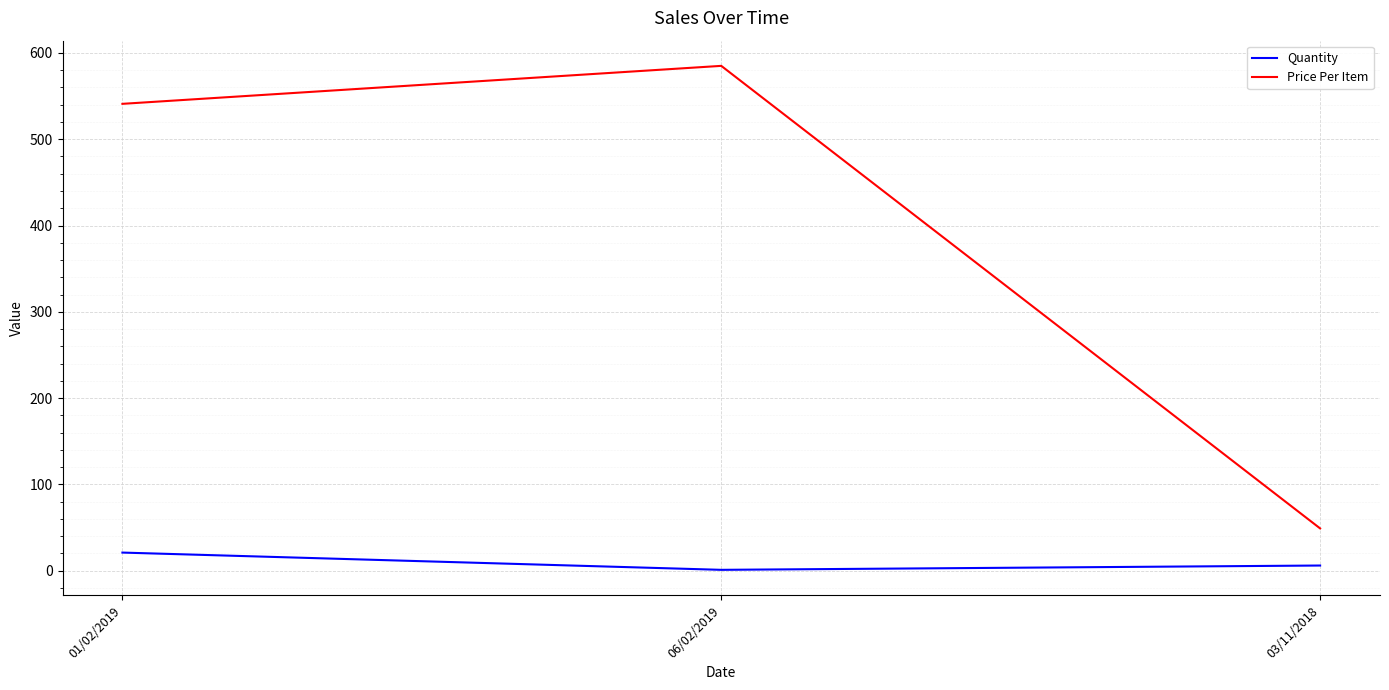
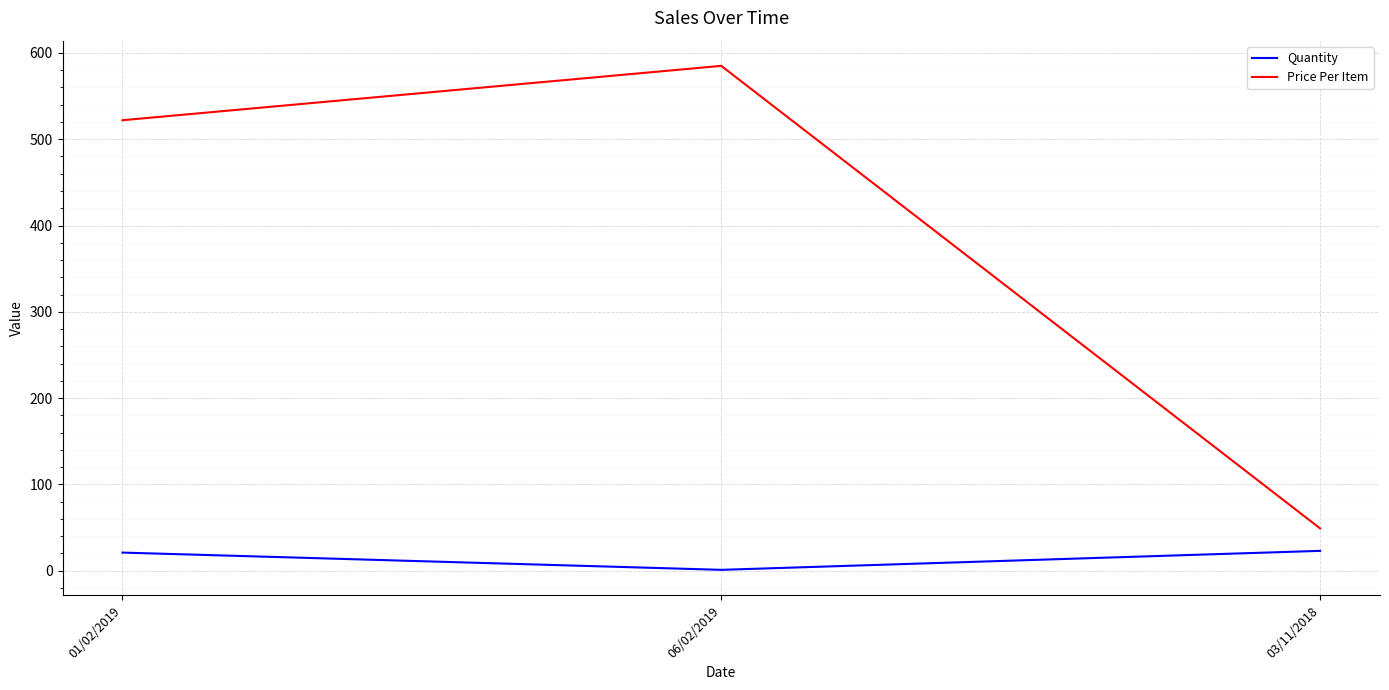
Price Per Item, 01/02/2019: 540 -> 520
Quantity, 03/11/2018: 10 -> 20
